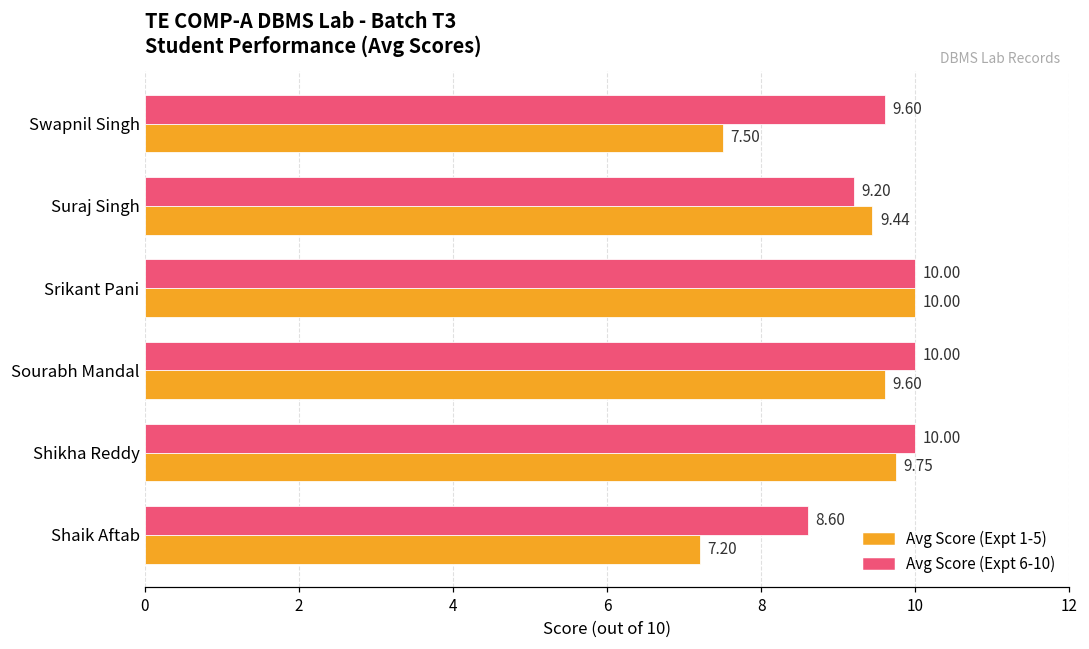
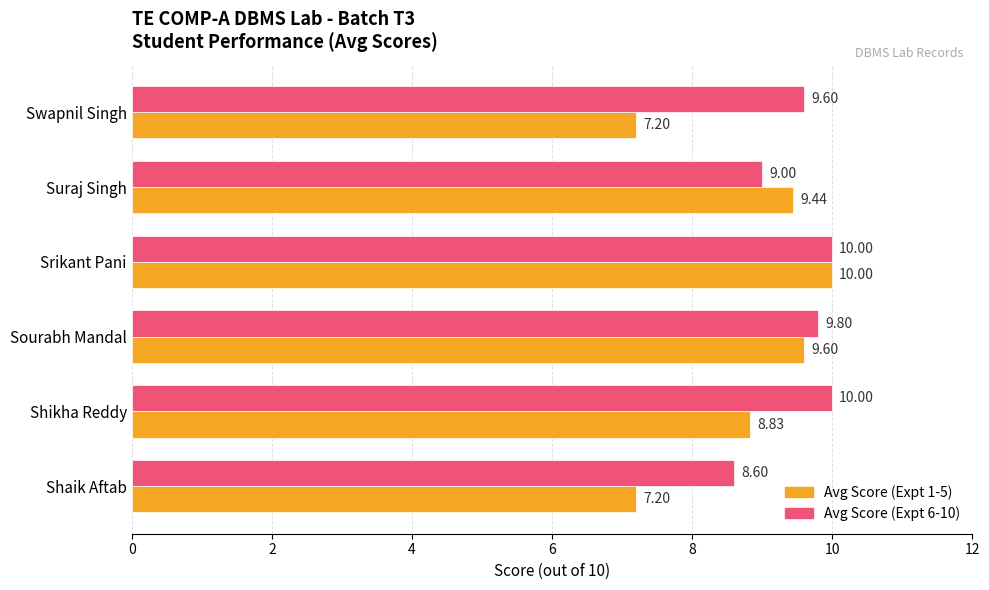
Avg Score (Expt 1-5), Swapnil Singh: 7.50 -> 7.20
Avg Score (Expt 6-10), Suraj Singh: 9.20 -> 9.00
Avg Score (Expt 6-10), Sourabh Mandal: 10.00 -> 9.80
Avg Score (Expt 1-5), Shikha Reddy: 9.75 -> 8.83
